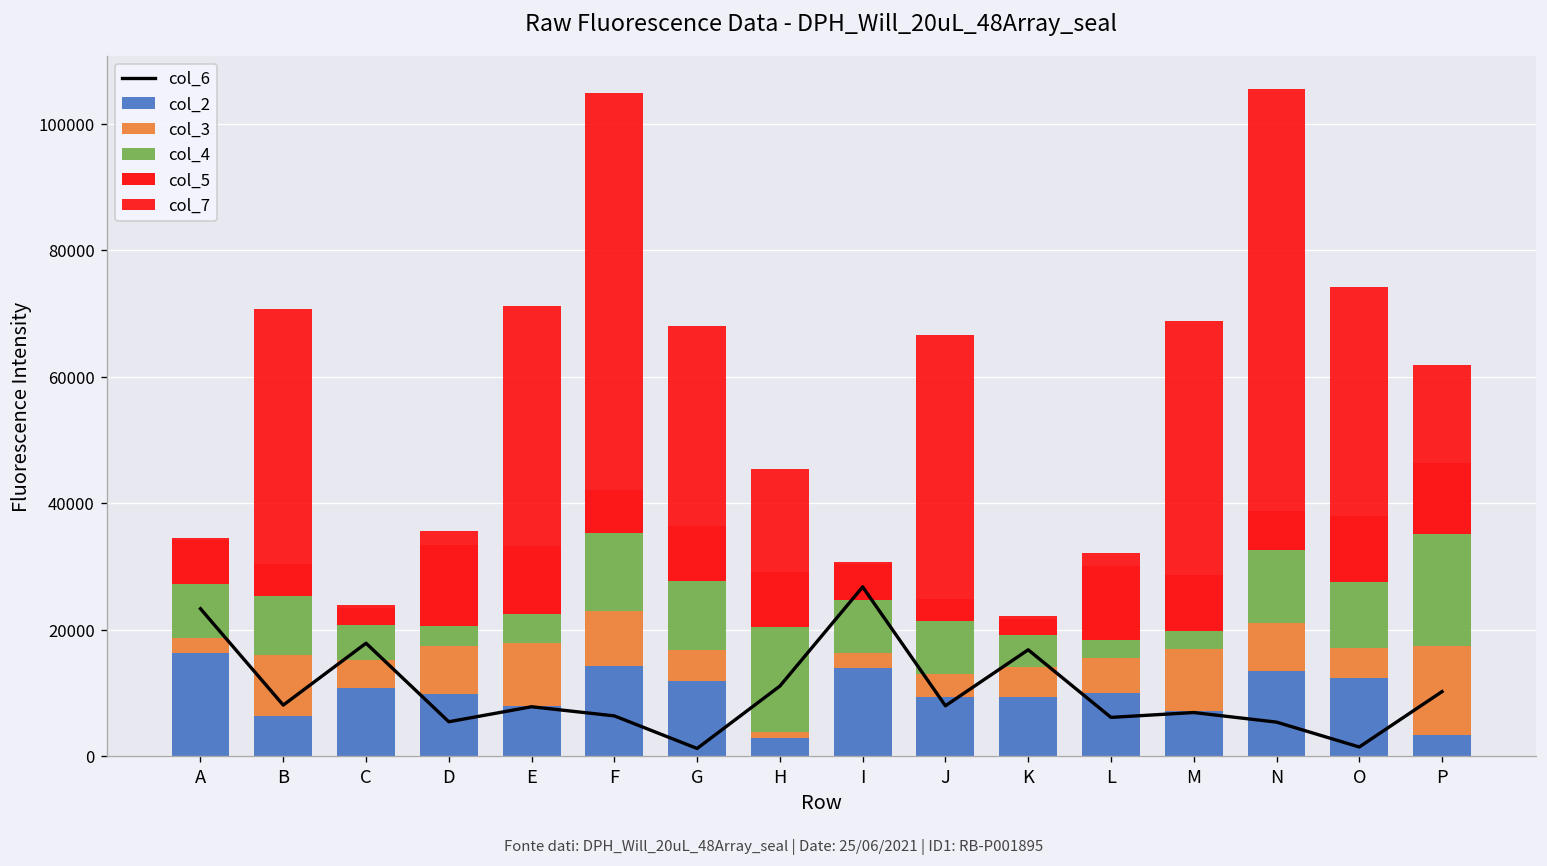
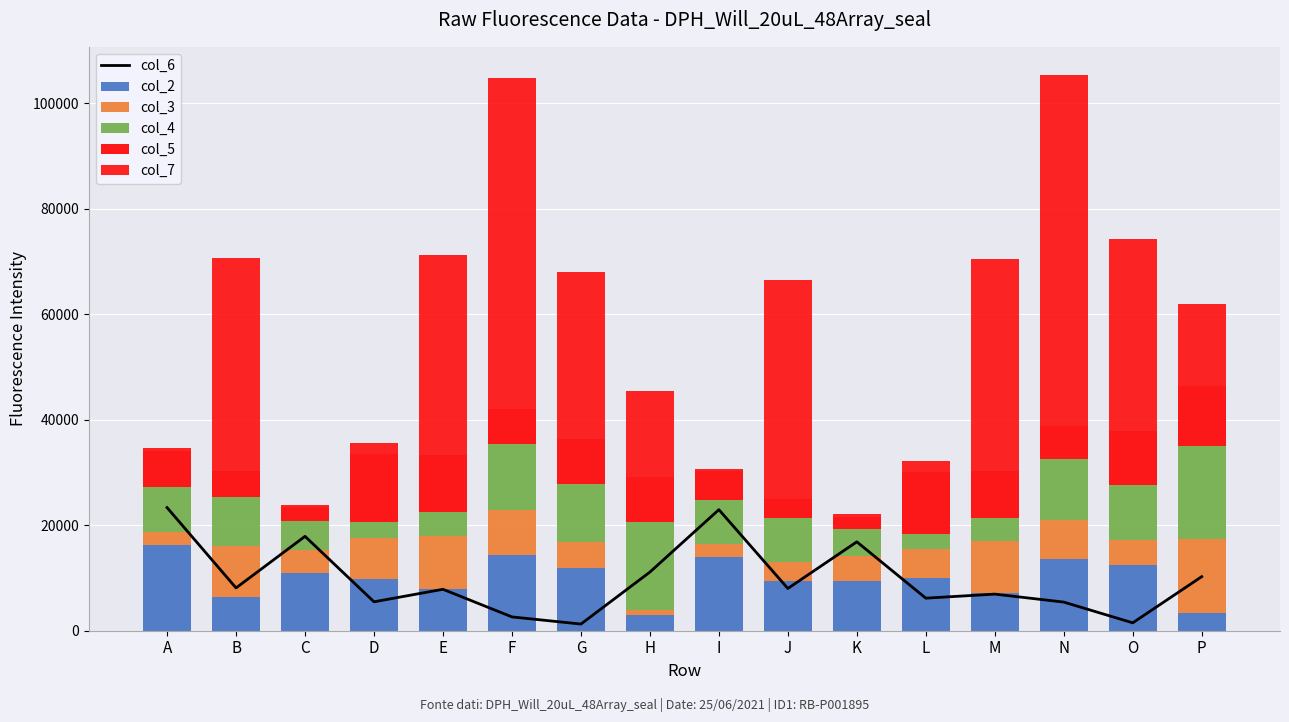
col_6, F: 6000 -> 3000
col_6, I: 27000 -> 23000
col_4, M: 3000 -> 5000
